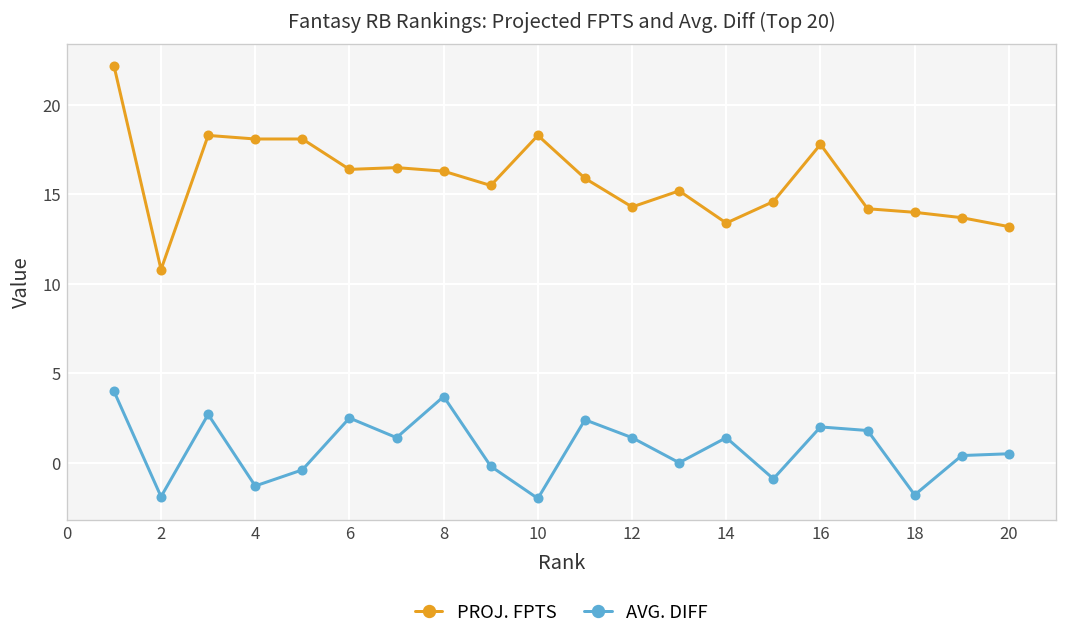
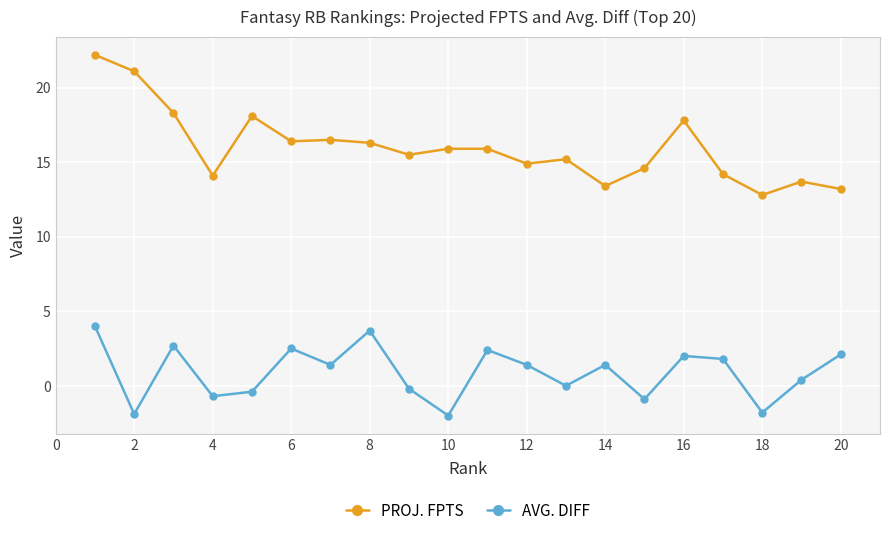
PROJ. FPTS, 2: 10.8 -> 21.1
PROJ. FPTS, 4: 18.1 -> 14.1
AVG. DIFF, 4: -1.3 -> -0.7
PROJ. FPTS, 10: 18.3 -> 15.9
PROJ. FPTS, 12: 14.3 -> 14.9
PROJ. FPTS, 18: 14.0 -> 12.8
AVG. DIFF, 20: 0.5 -> 2.1
